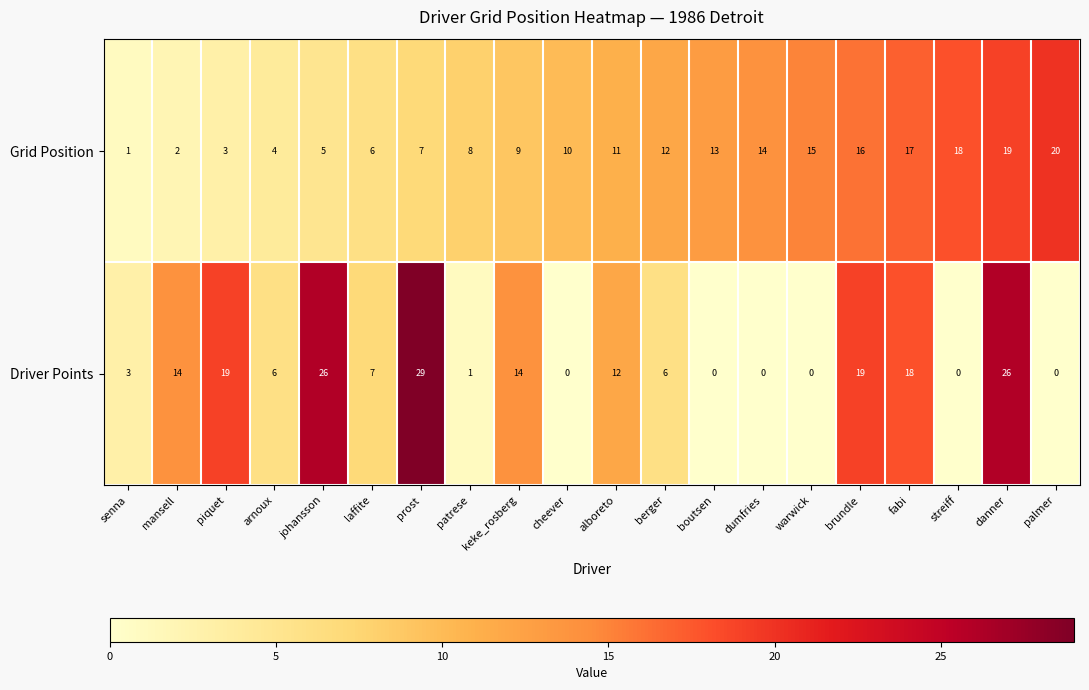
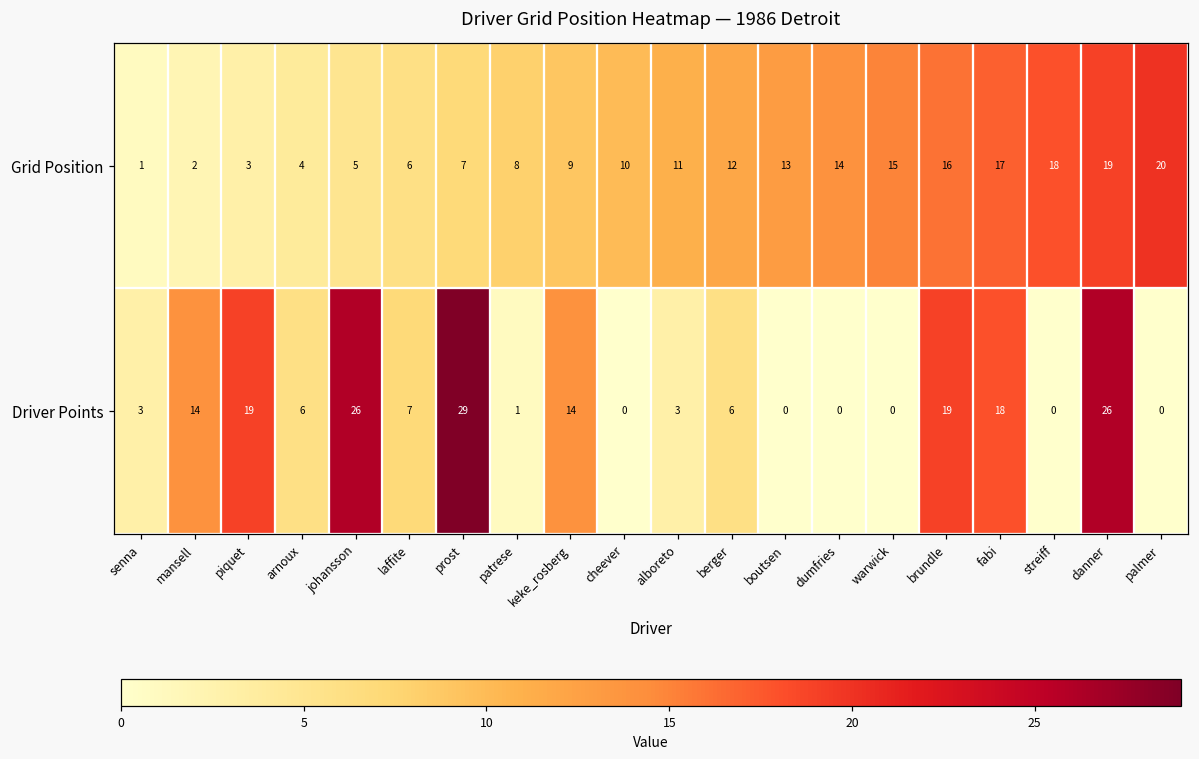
Driver Points, alboreto: 12 -> 3
